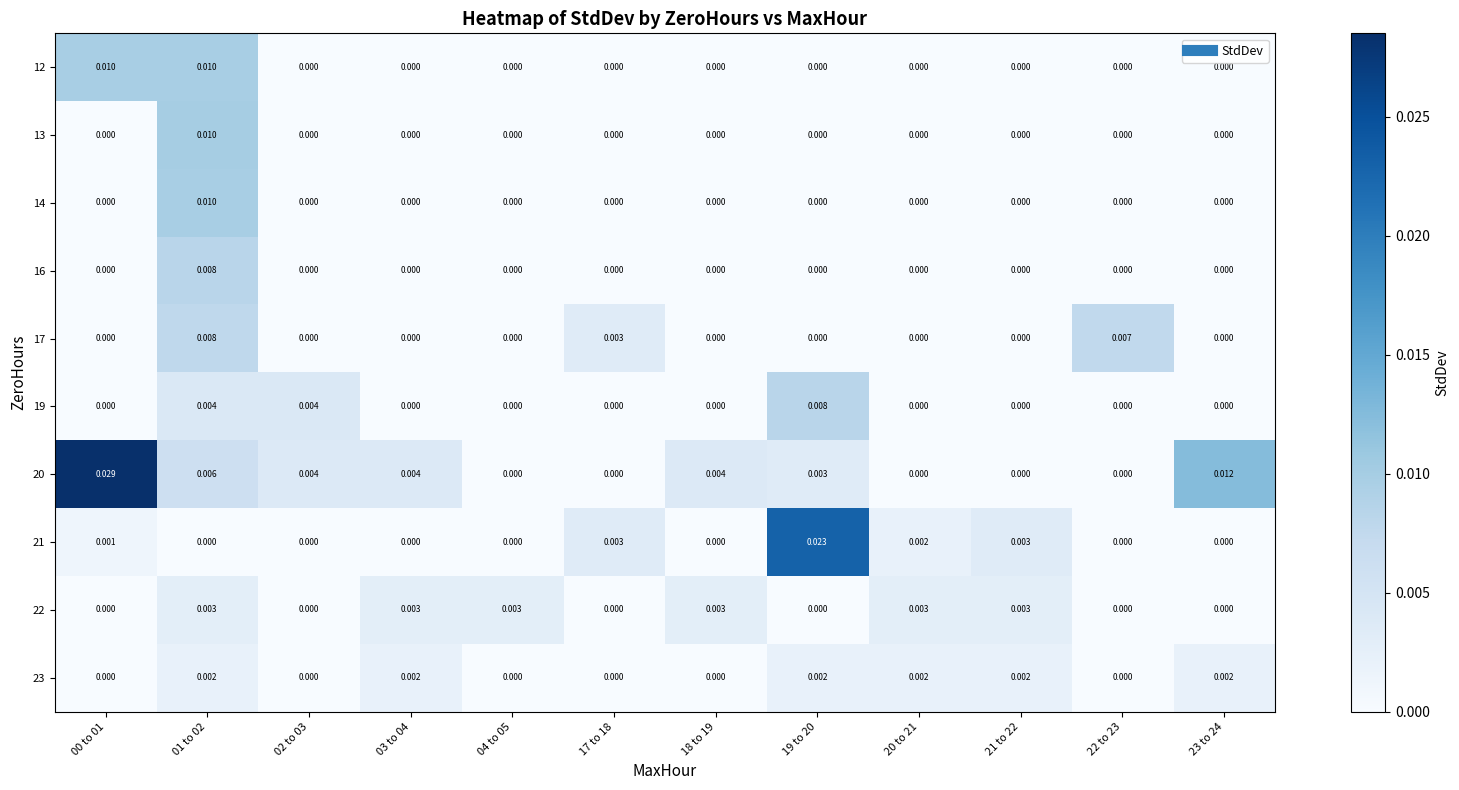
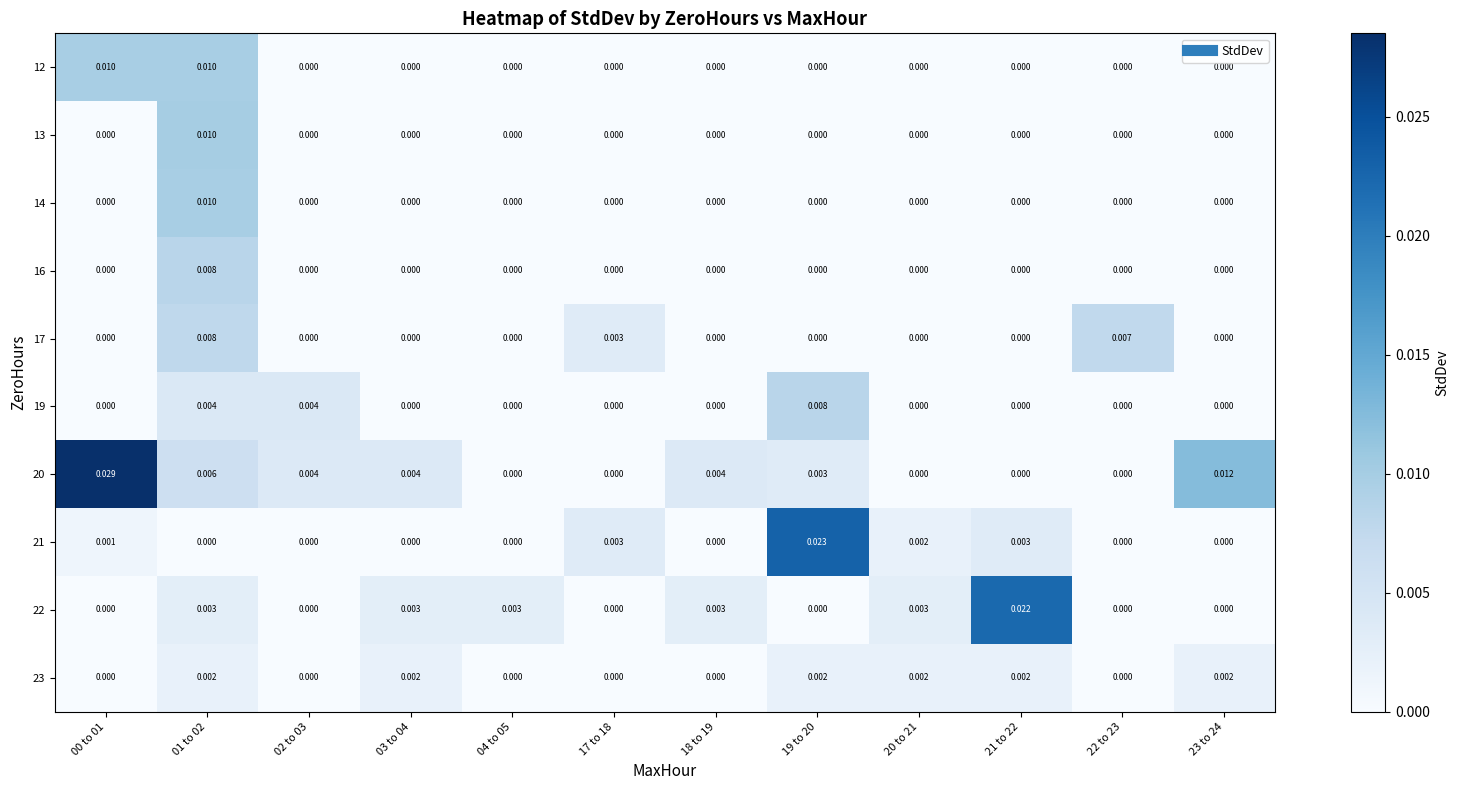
22, 21 to 22: 0.003 -> 0.022
